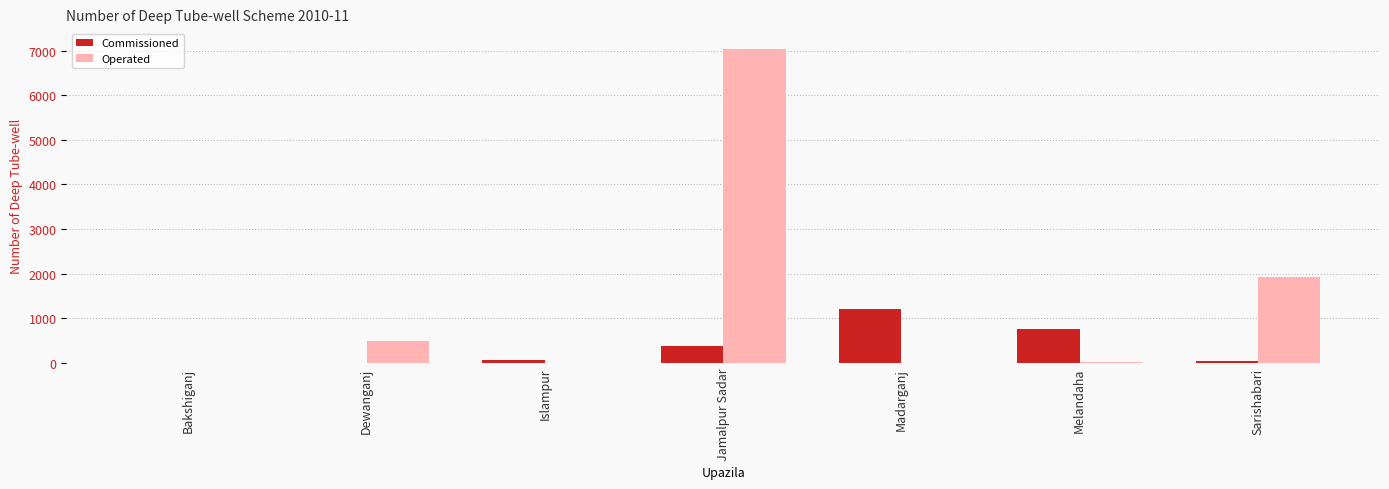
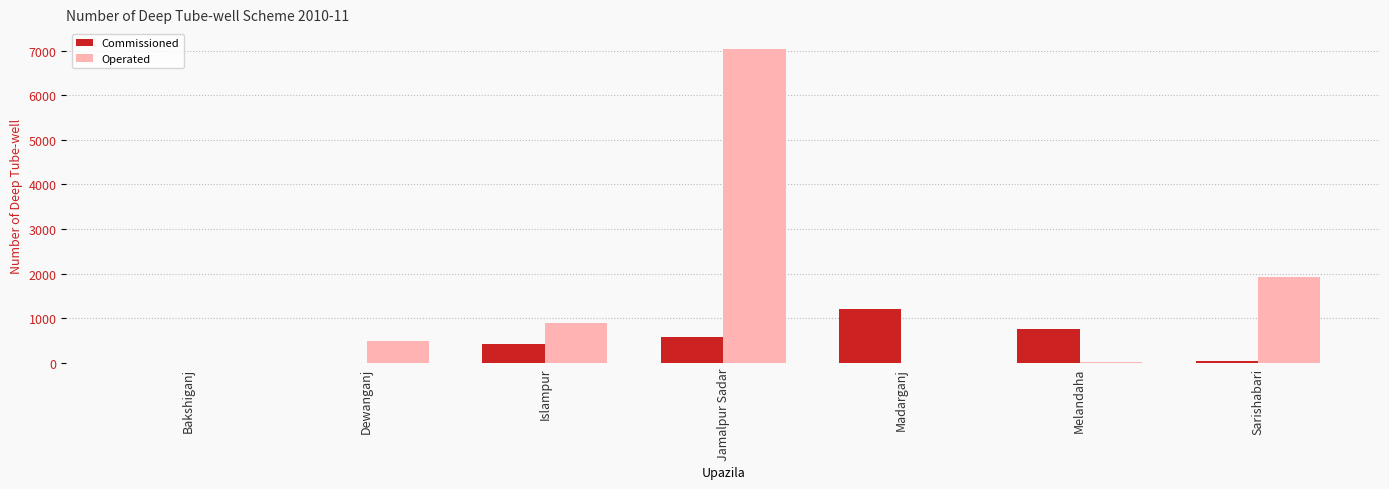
Commissioned, Islampur: 100 -> 400
Operated, Islampur: 0 -> 900
Commissioned, Jamalpur Sadar: 400 -> 600
